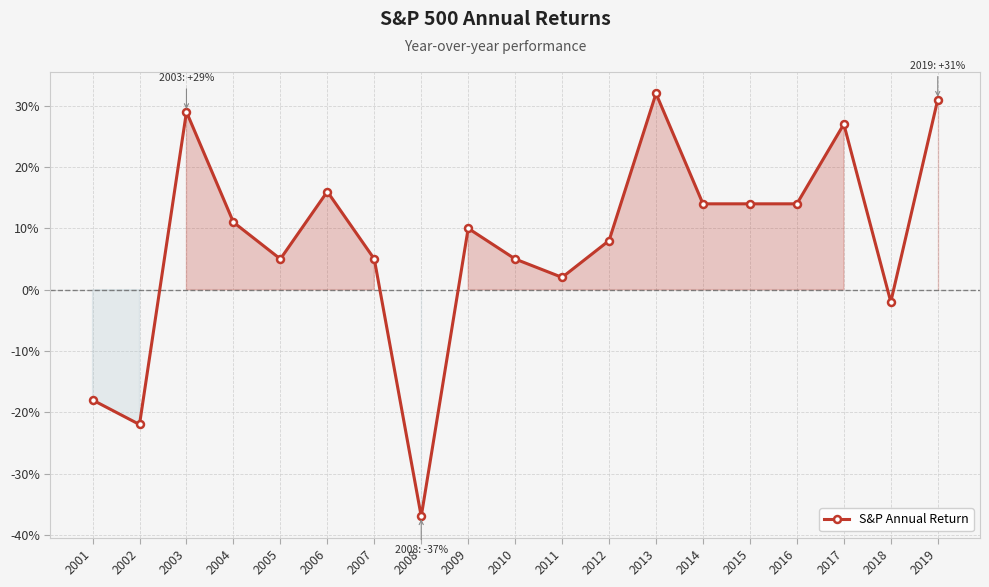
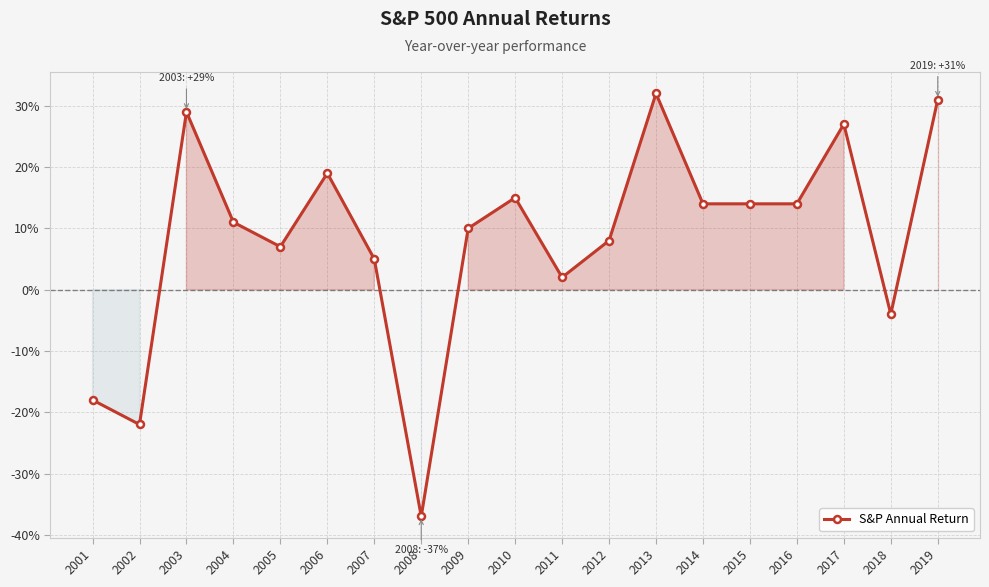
2005: 5% -> 7%
2006: 16% -> 19%
2010: 5% -> 15%
2018: -2% -> -4%
